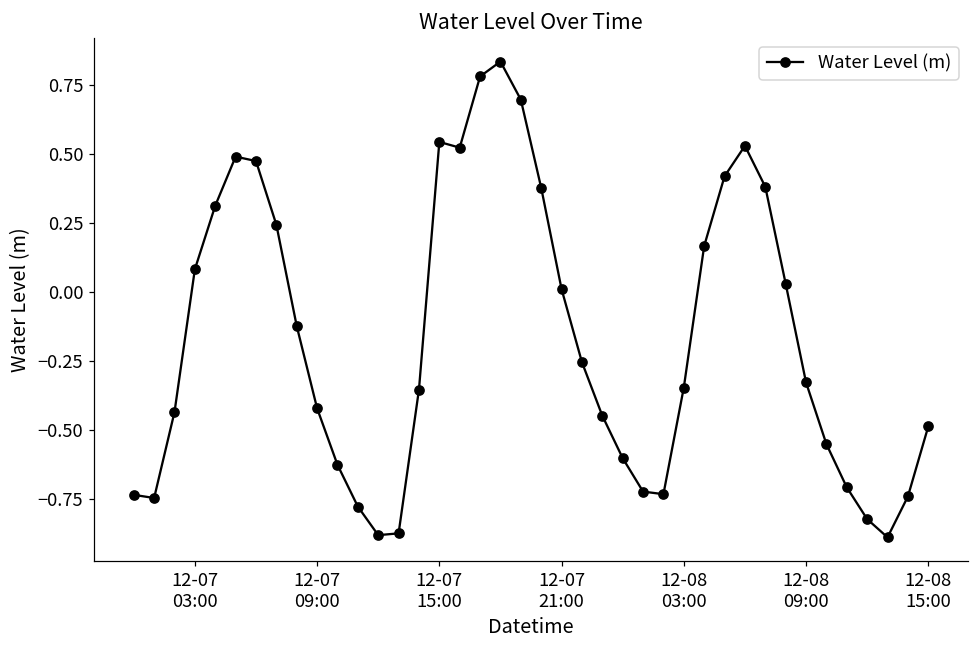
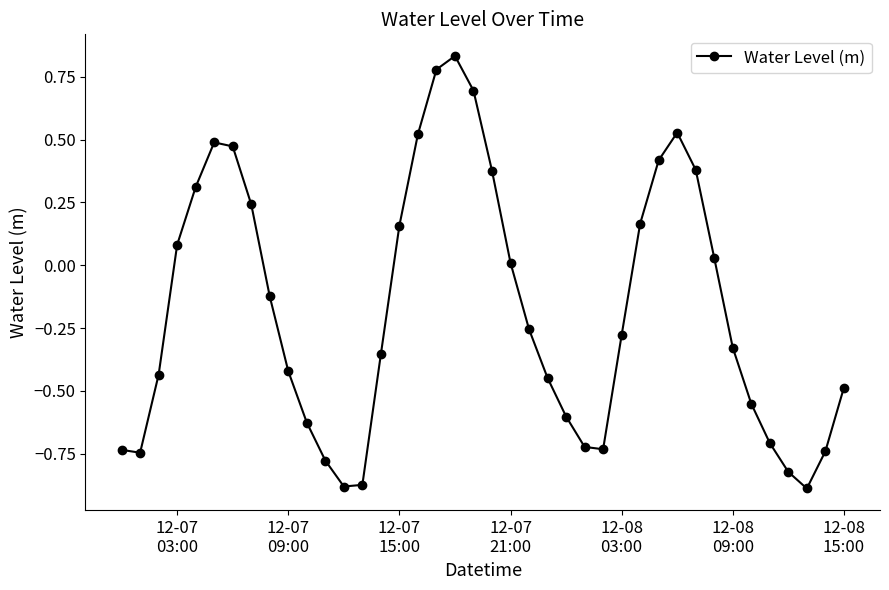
12-07 15:00: 0.54 -> 0.16
12-08 03:00: -0.35 -> -0.28
